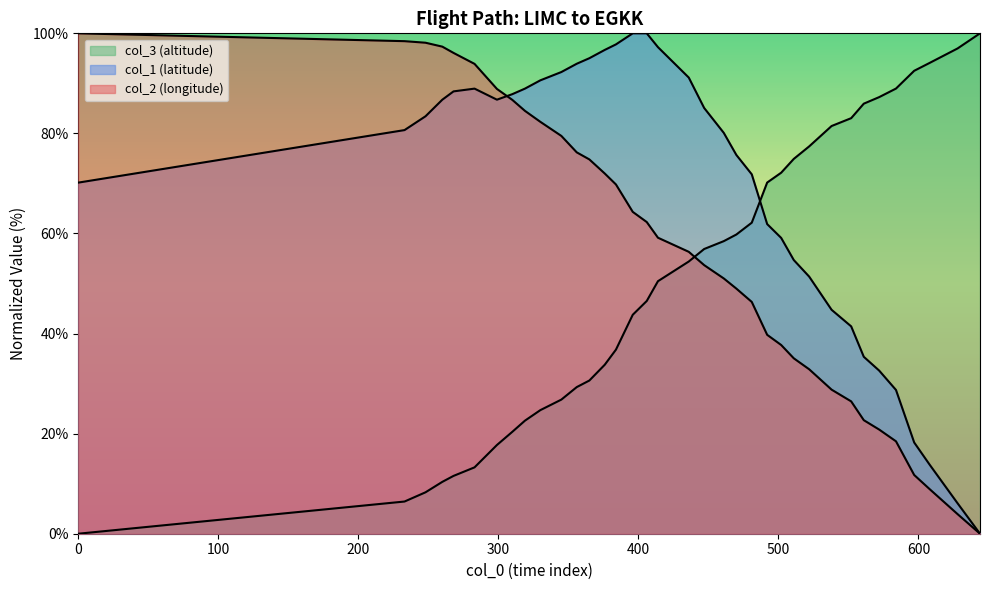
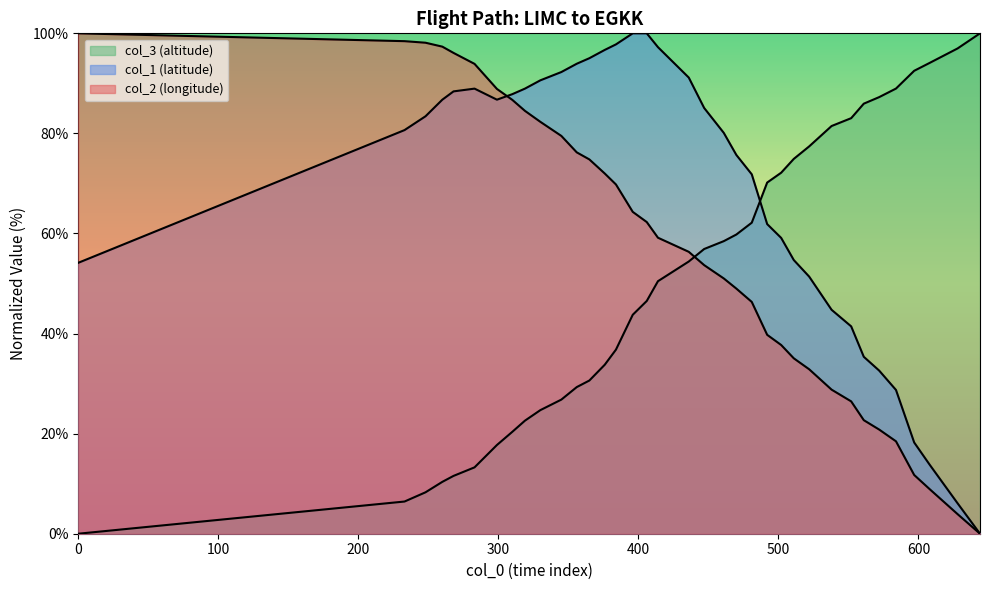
col_1 (latitude), 0: 70% -> 54%
